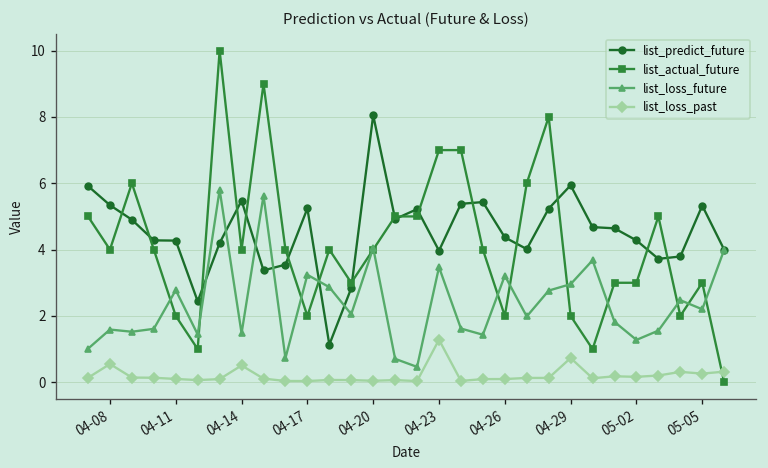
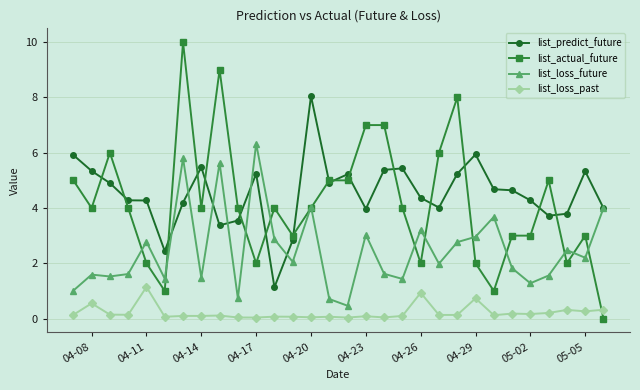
list_loss_past, 04-11: 0.1 -> 1.1
list_loss_past, 04-14: 0.5 -> 0.1
list_loss_future, 04-17: 3.2 -> 6.3
list_loss_future, 04-23: 3.5 -> 3.0
list_loss_past, 04-23: 1.3 -> 0.1
list_loss_past, 04-26: 0.1 -> 0.9
